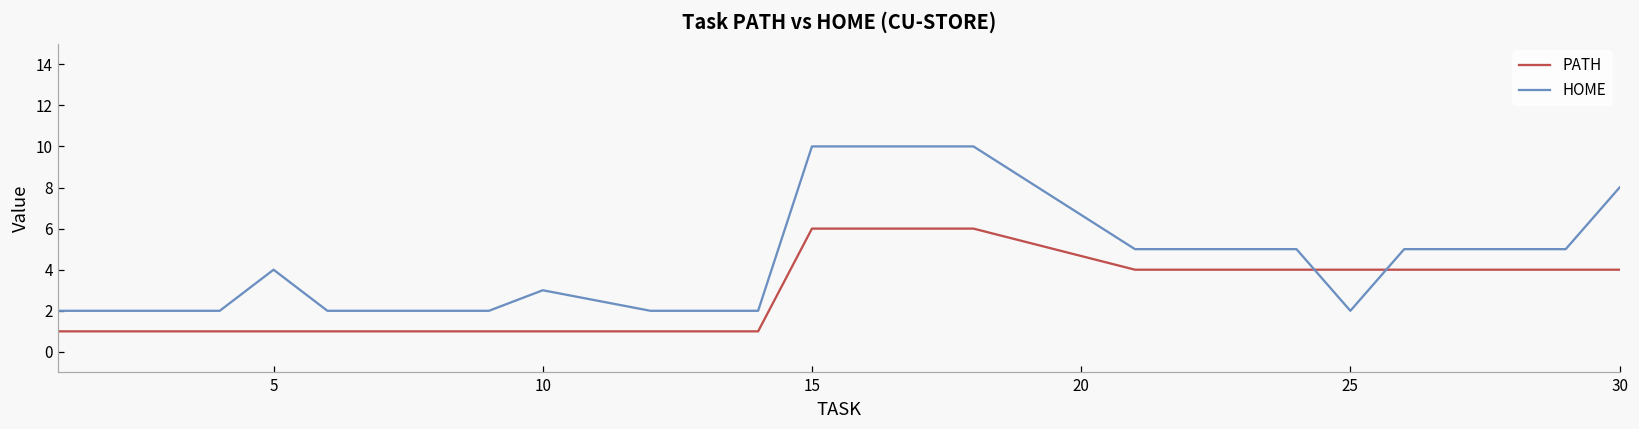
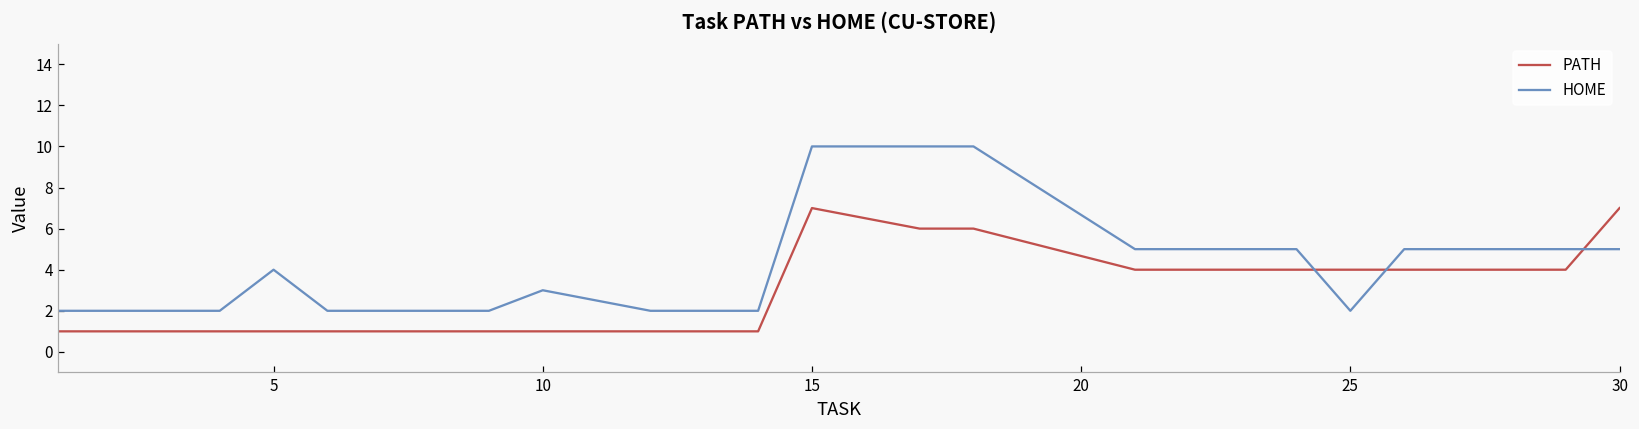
PATH, 15: 6 -> 7
PATH, 30: 4 -> 7
HOME, 30: 8 -> 5
